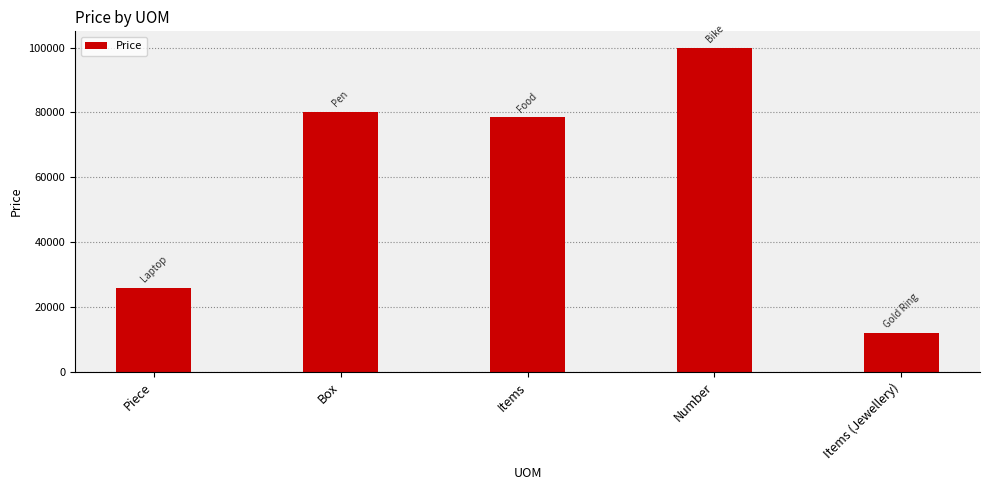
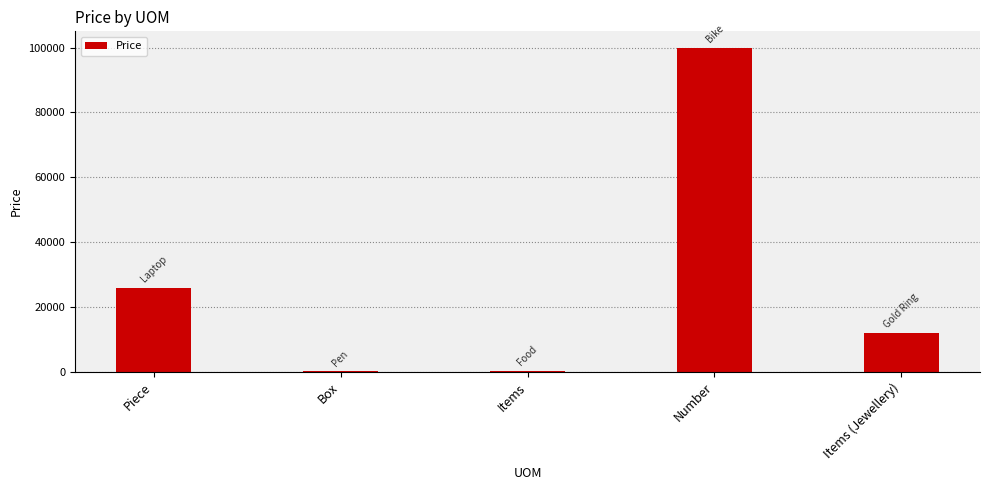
Box: 80000 -> 0
Items: 78000 -> 0
